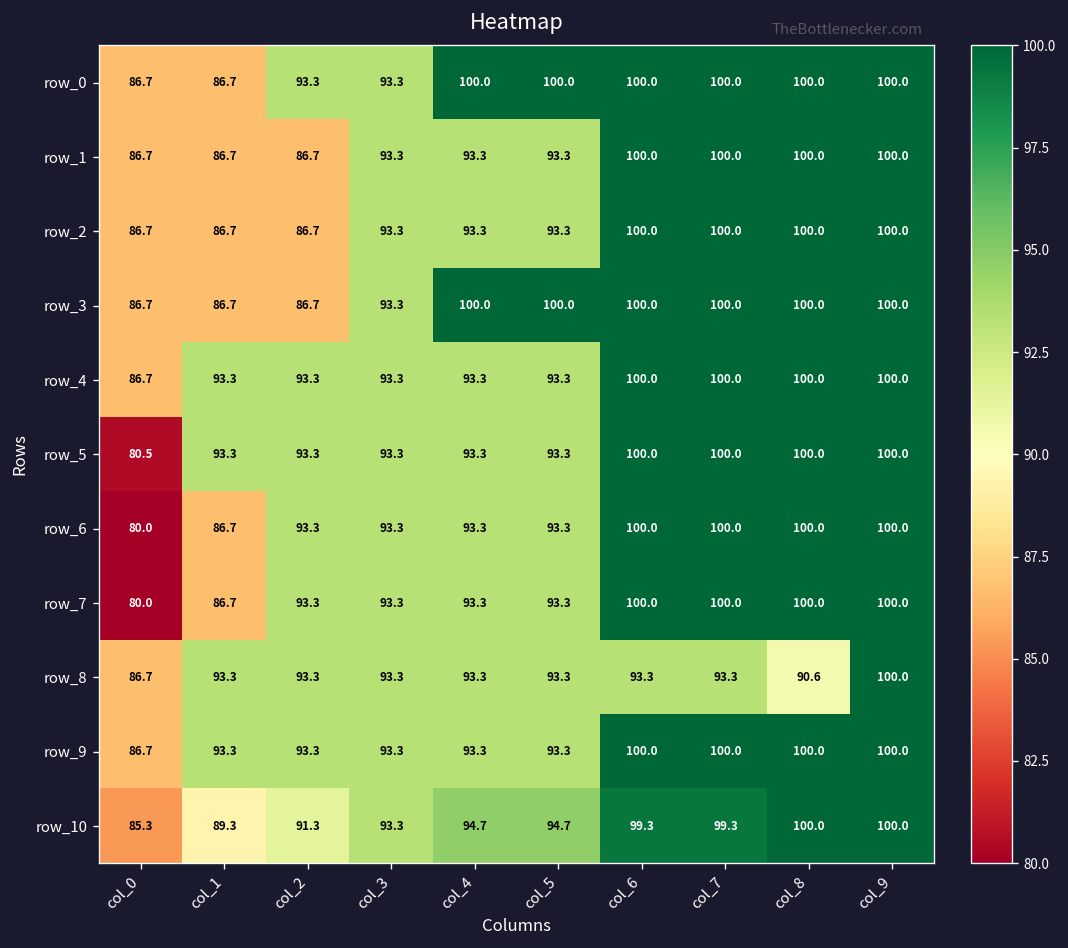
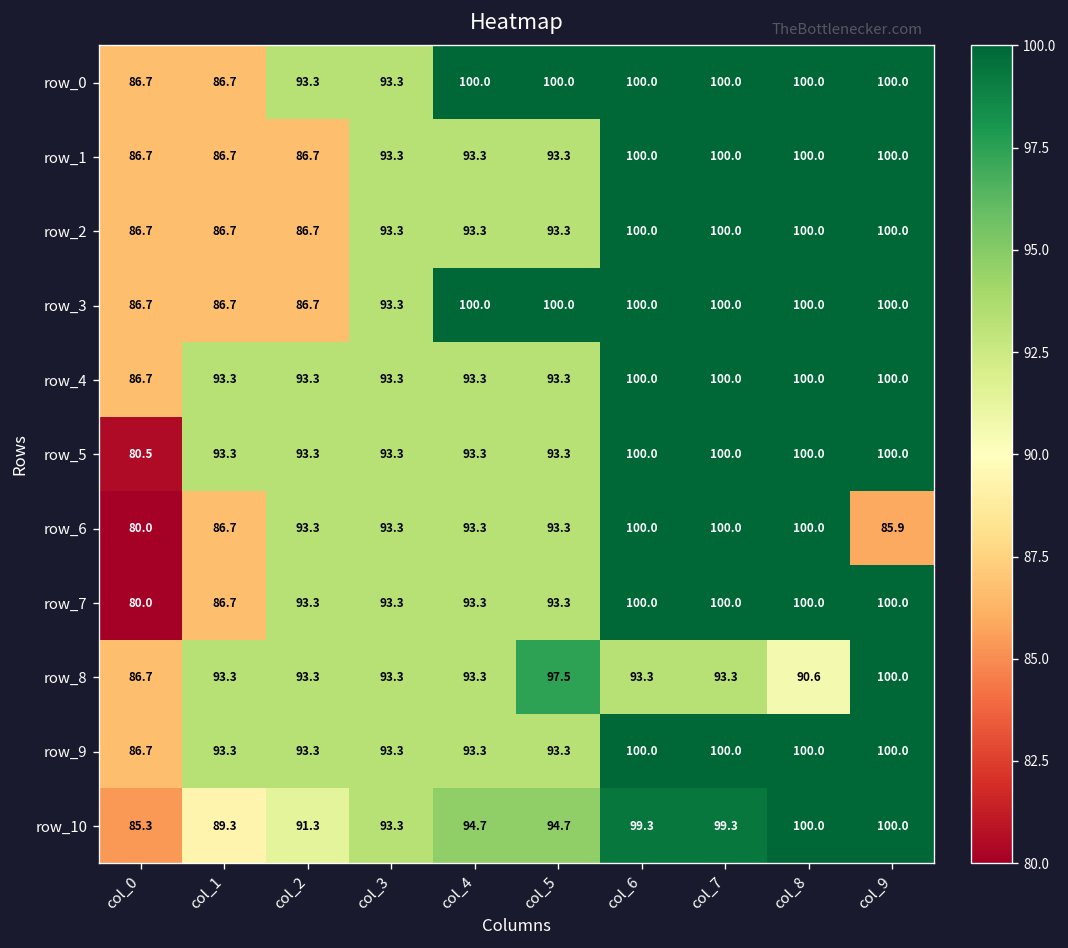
row_6, col_9: 100.0 -> 85.9
row_8, col_5: 93.3 -> 97.5
